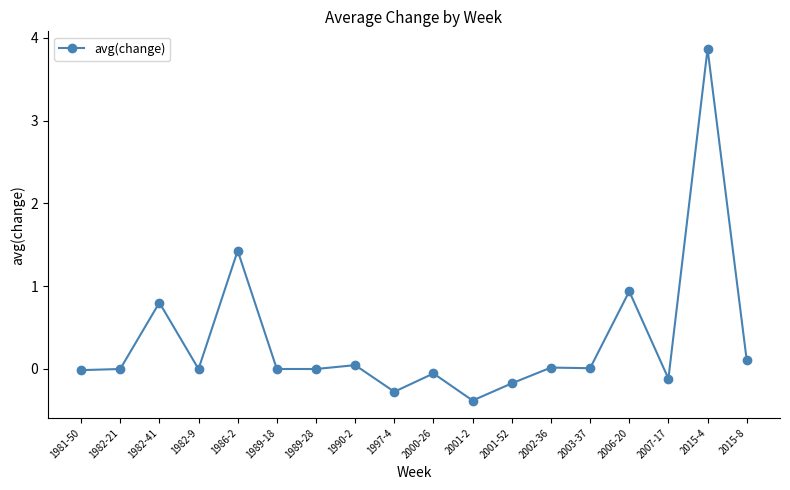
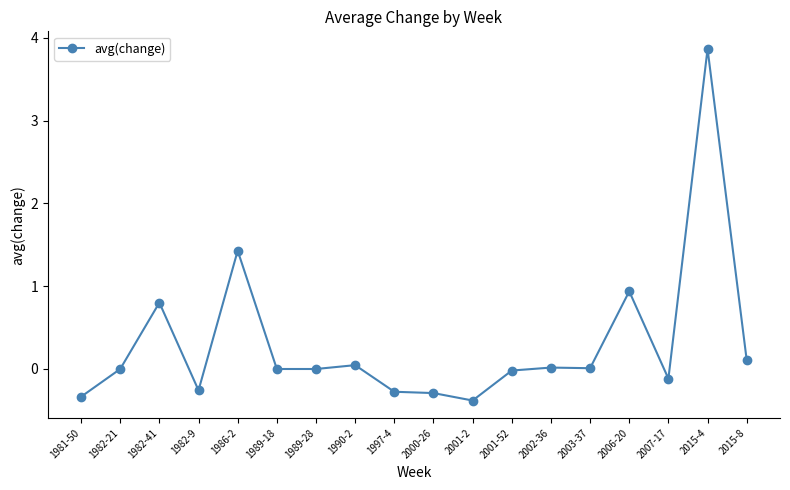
1981-50: 0.0 -> -0.3
1982-9: 0.0 -> -0.3
2000-26: -0.1 -> -0.3
2001-52: -0.2 -> 0.0
